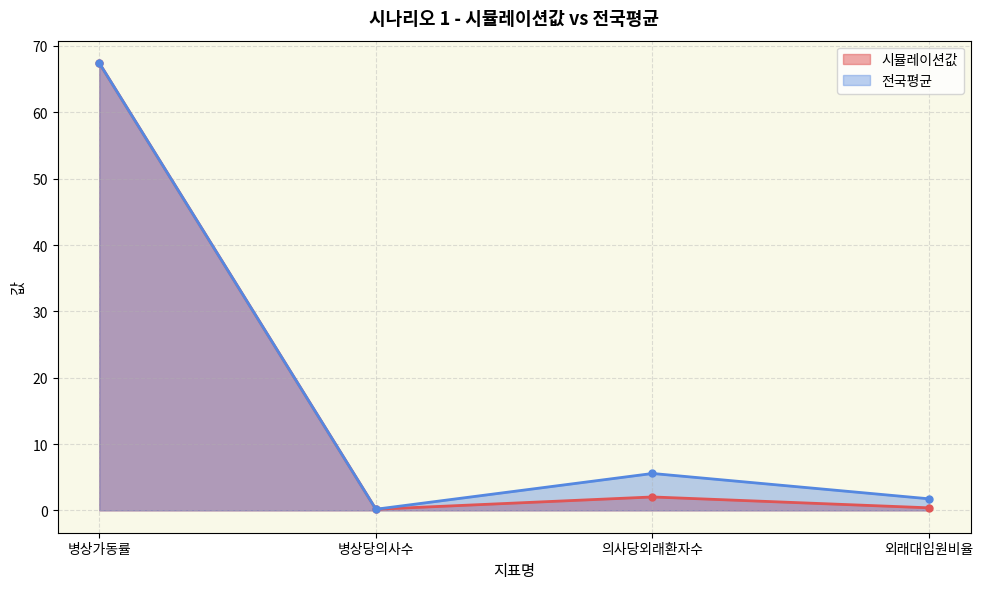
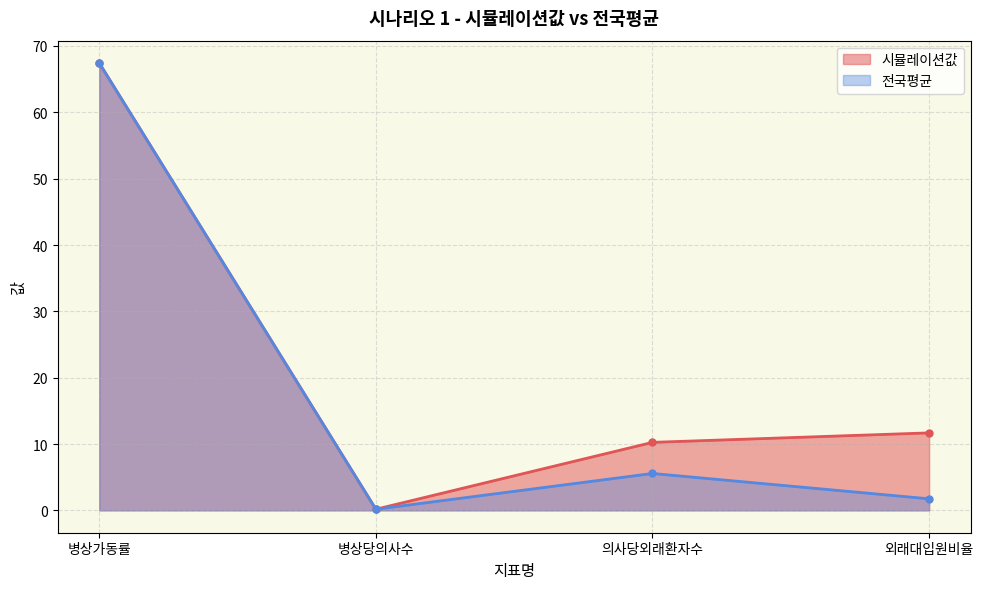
시뮬레이션값, 의사당외래환자수: 2 -> 10
시뮬레이션값, 외래대입원비율: 0 -> 12
